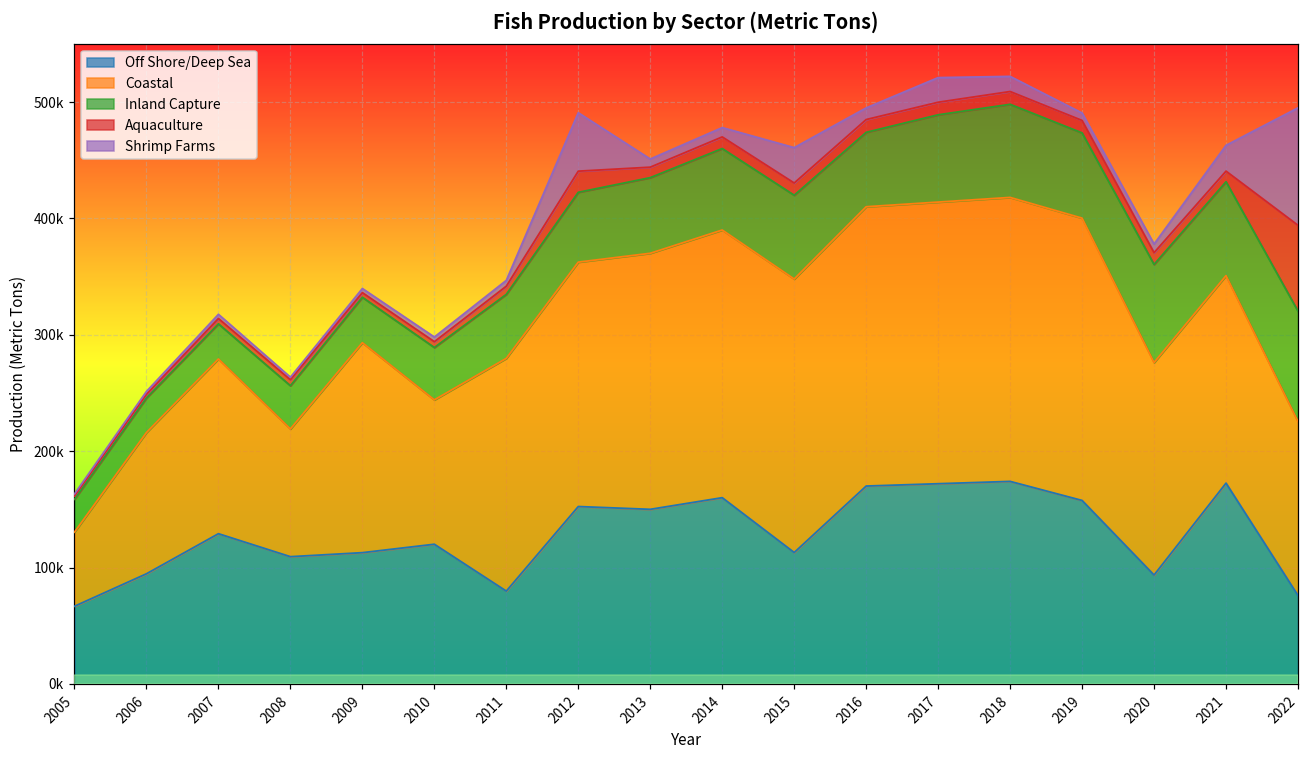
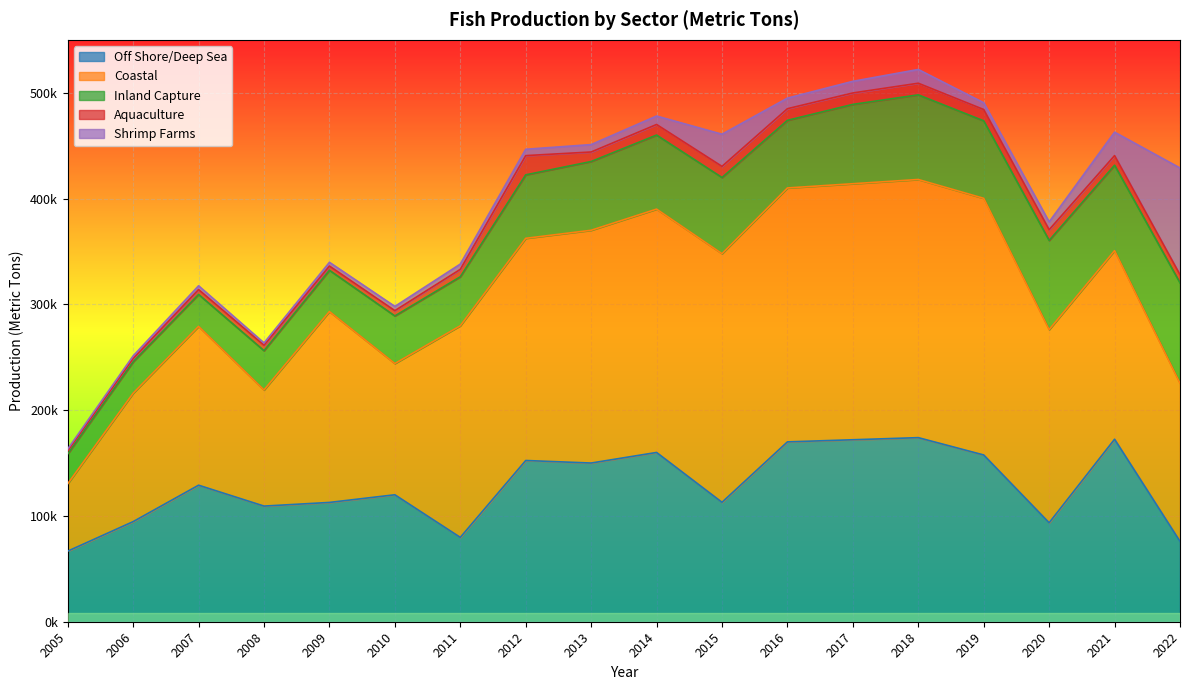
Inland Capture, 2011: 55000 -> 46000
Shrimp Farms, 2012: 50000 -> 6000
Shrimp Farms, 2017: 21000 -> 11000
Aquaculture, 2022: 74000 -> 8000
